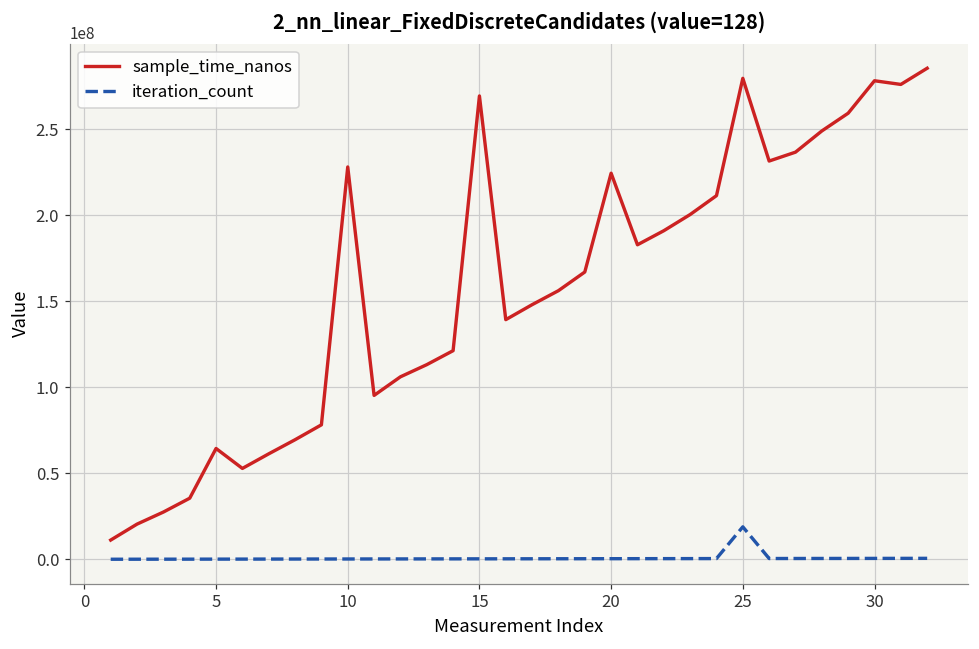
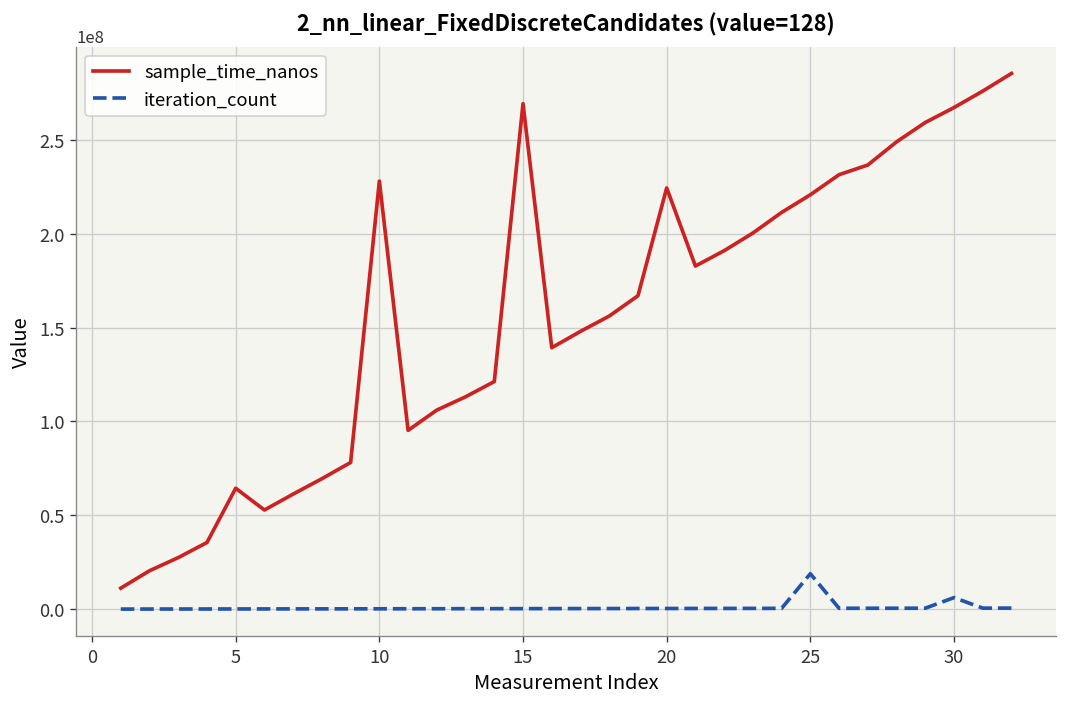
sample_time_nanos, 25: 280000000 -> 221000000
sample_time_nanos, 30: 278000000 -> 267000000
iteration_count, 30: 1000000 -> 6000000
